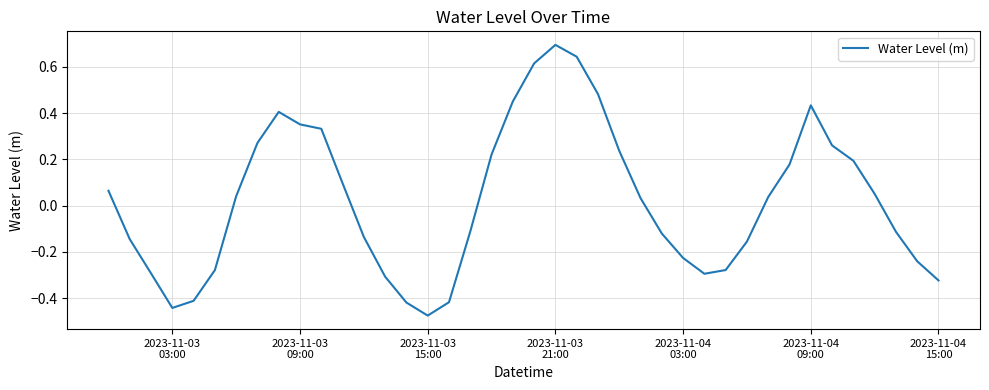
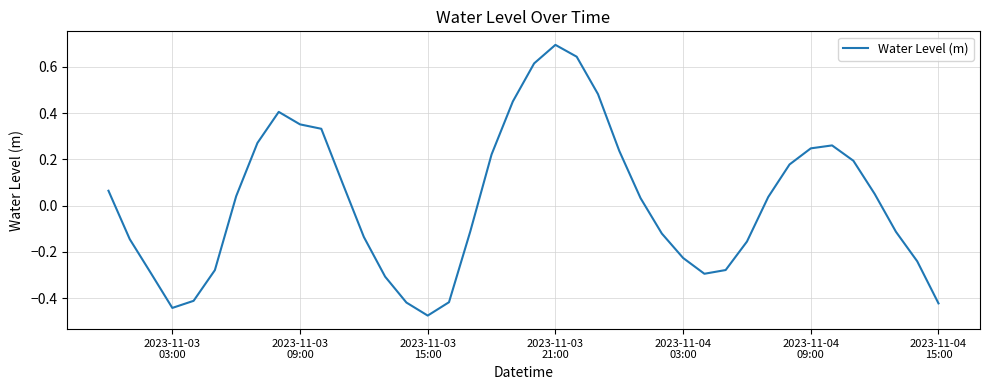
2023-11-04 09:00: 0.43 -> 0.25
2023-11-04 15:00: -0.32 -> -0.42
